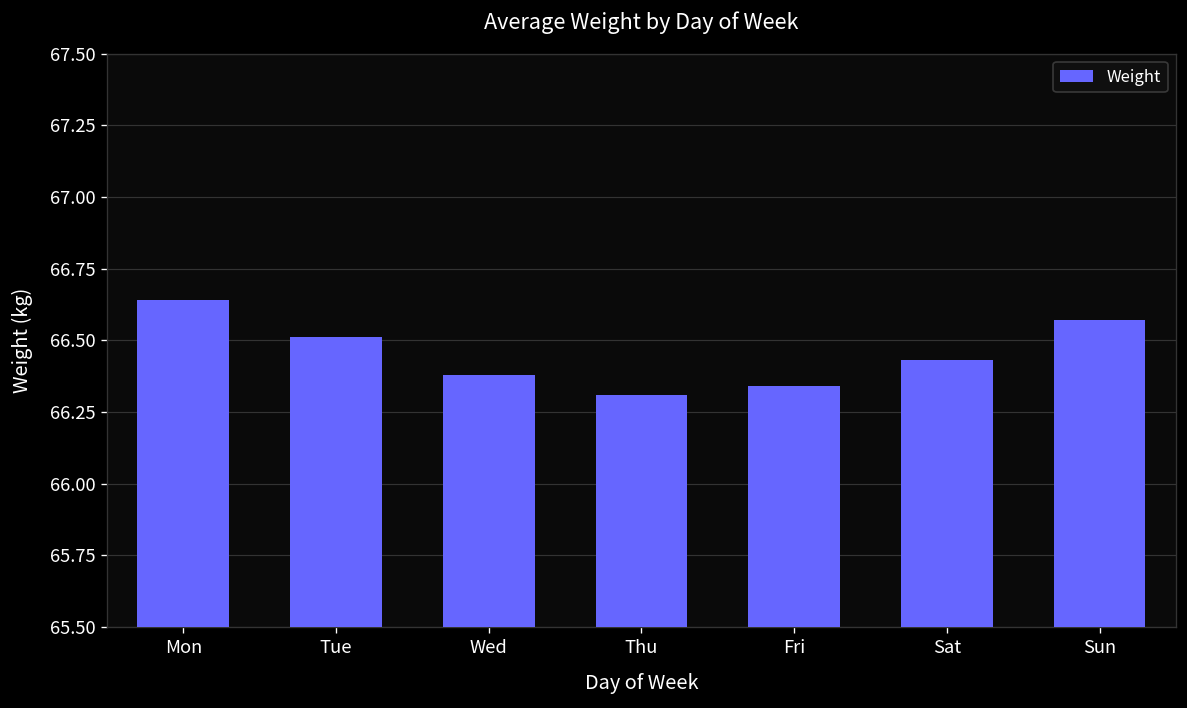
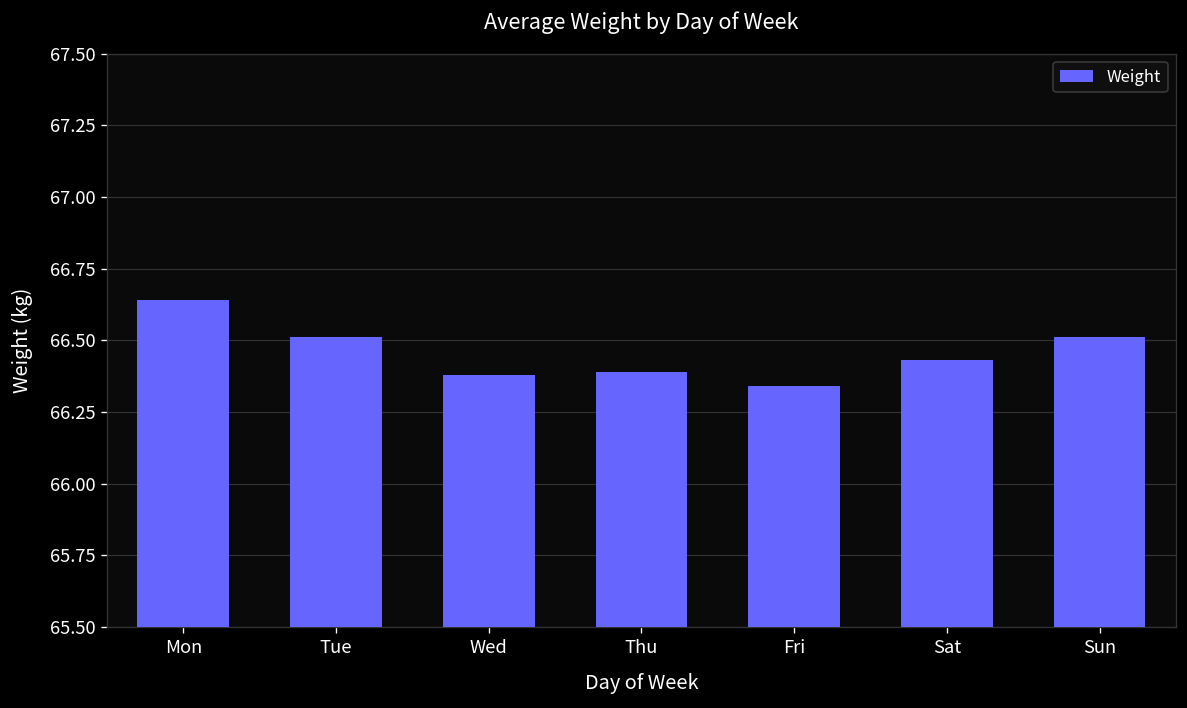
Thu: 66.31 -> 66.39
Sun: 66.57 -> 66.51
